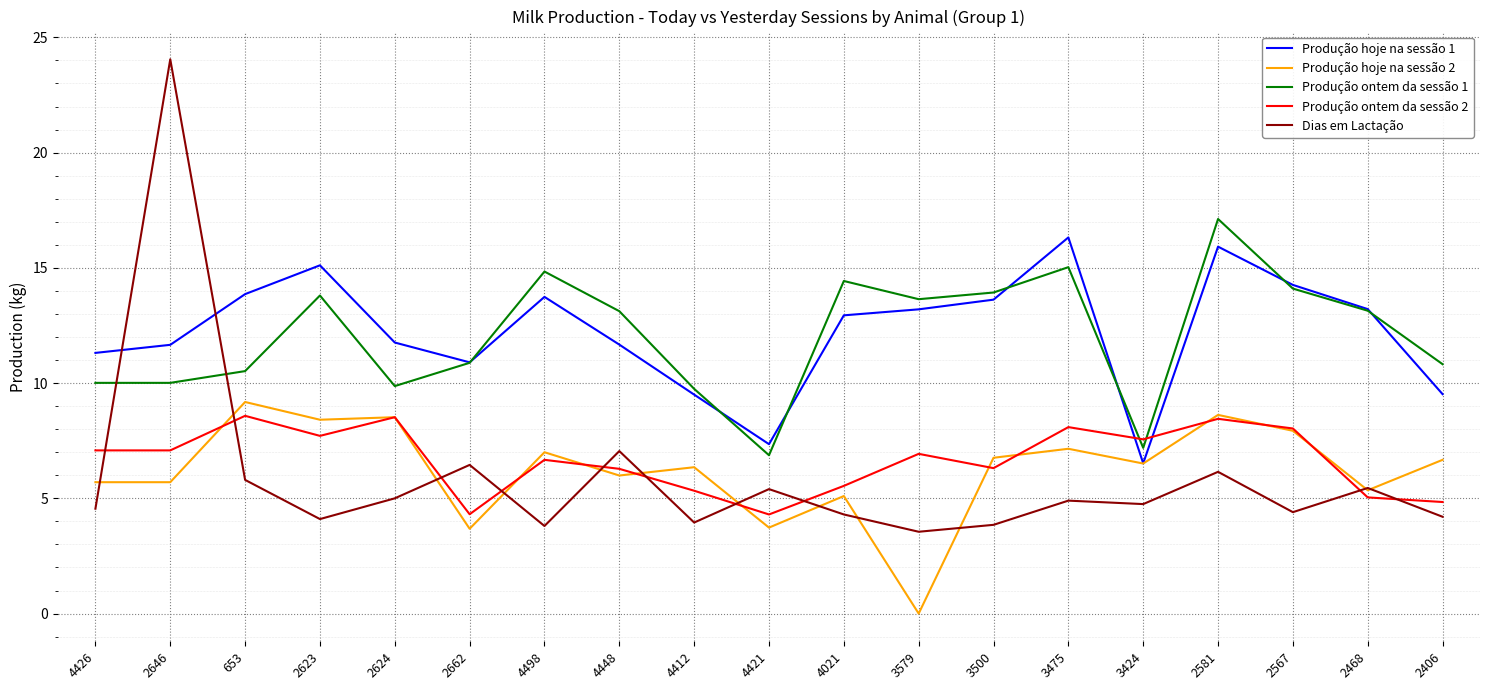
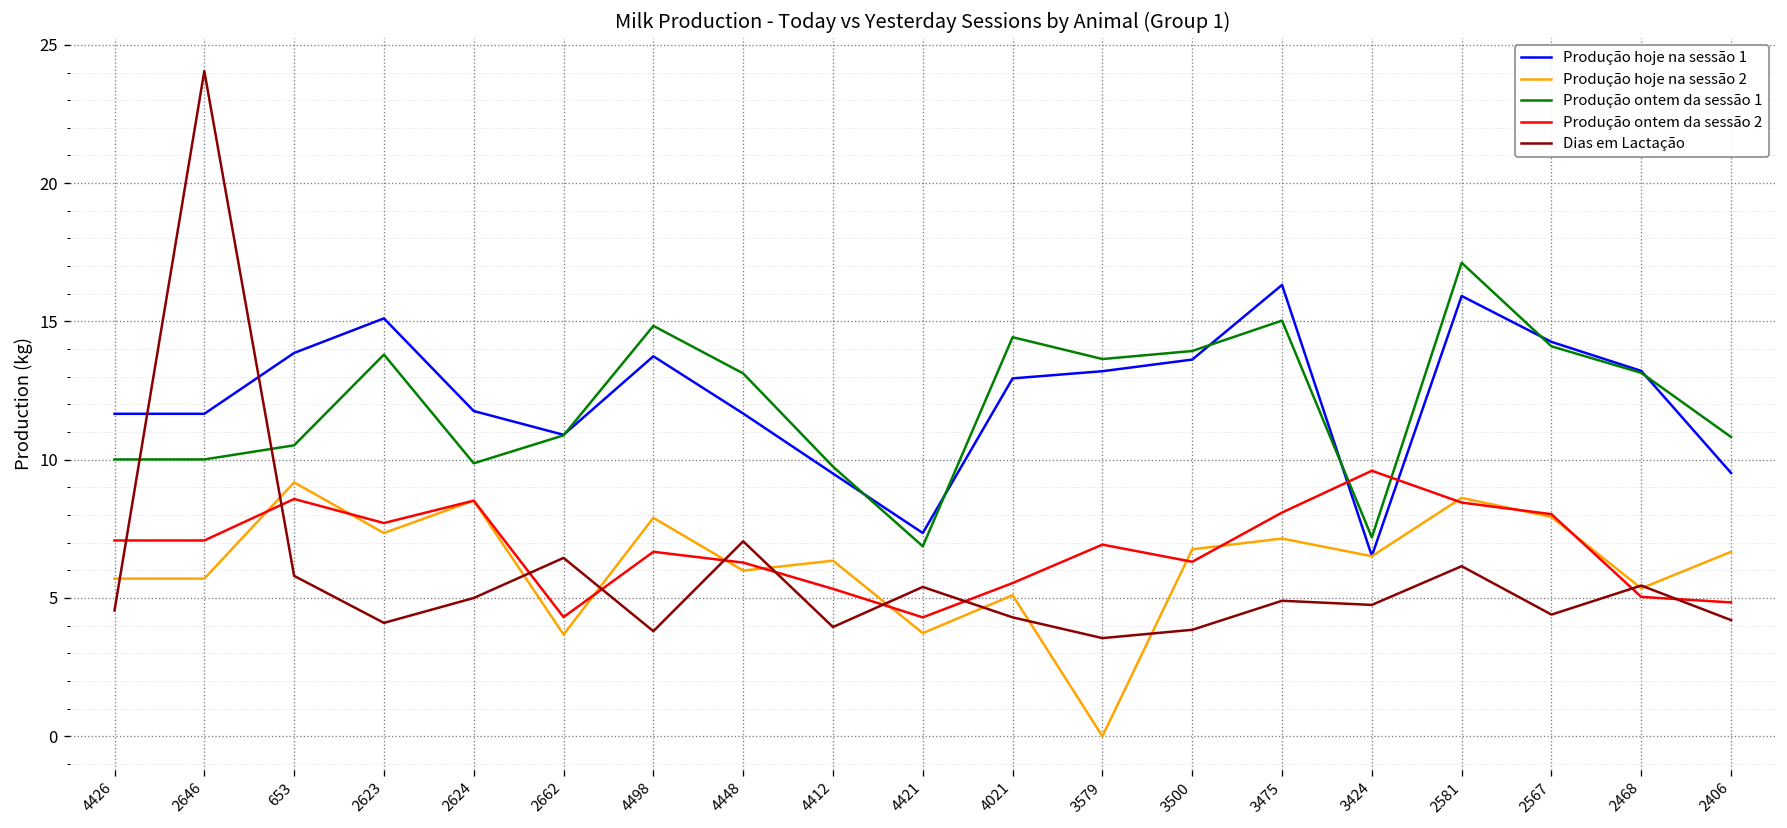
Produção hoje na sessão 1, 4426: 11.3 -> 11.7
Produção hoje na sessão 2, 2623: 8.4 -> 7.4
Produção hoje na sessão 2, 4498: 7.0 -> 7.9
Produção ontem da sessão 2, 3424: 7.6 -> 9.6
